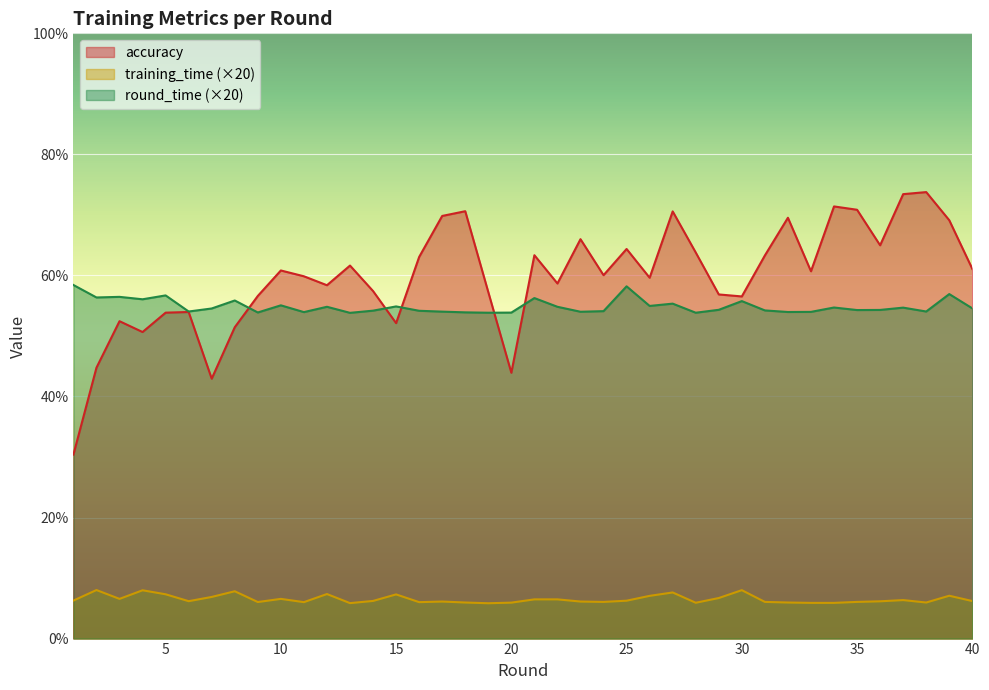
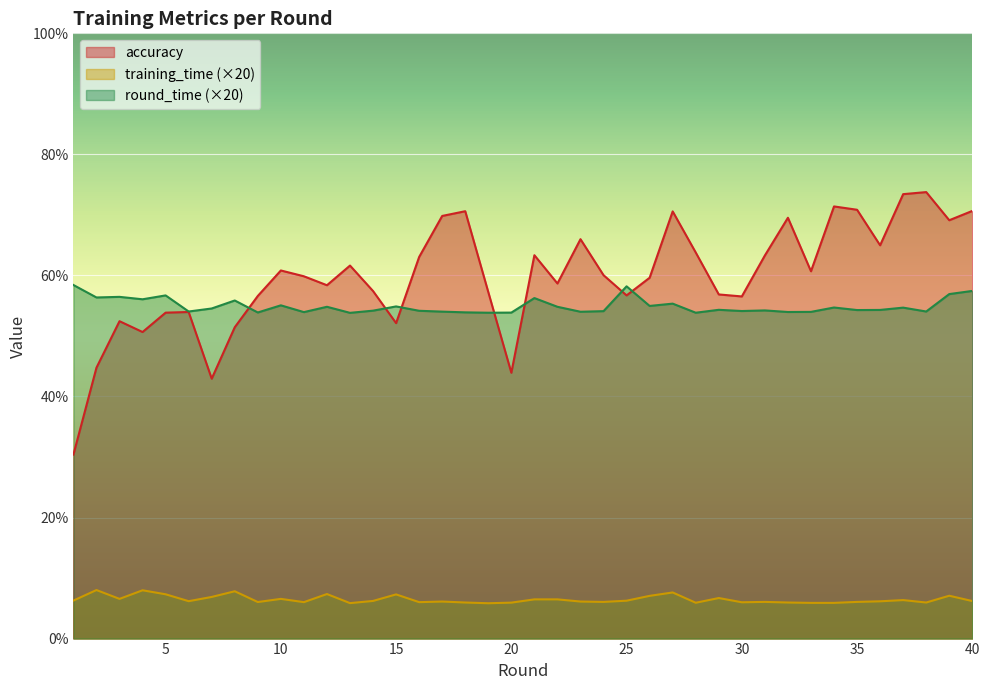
accuracy, 25: 64% -> 57%
training_time (×20), 30: 8% -> 6%
round_time (×20), 30: 56% -> 54%
accuracy, 40: 61% -> 71%
round_time (×20), 40: 55% -> 57%
